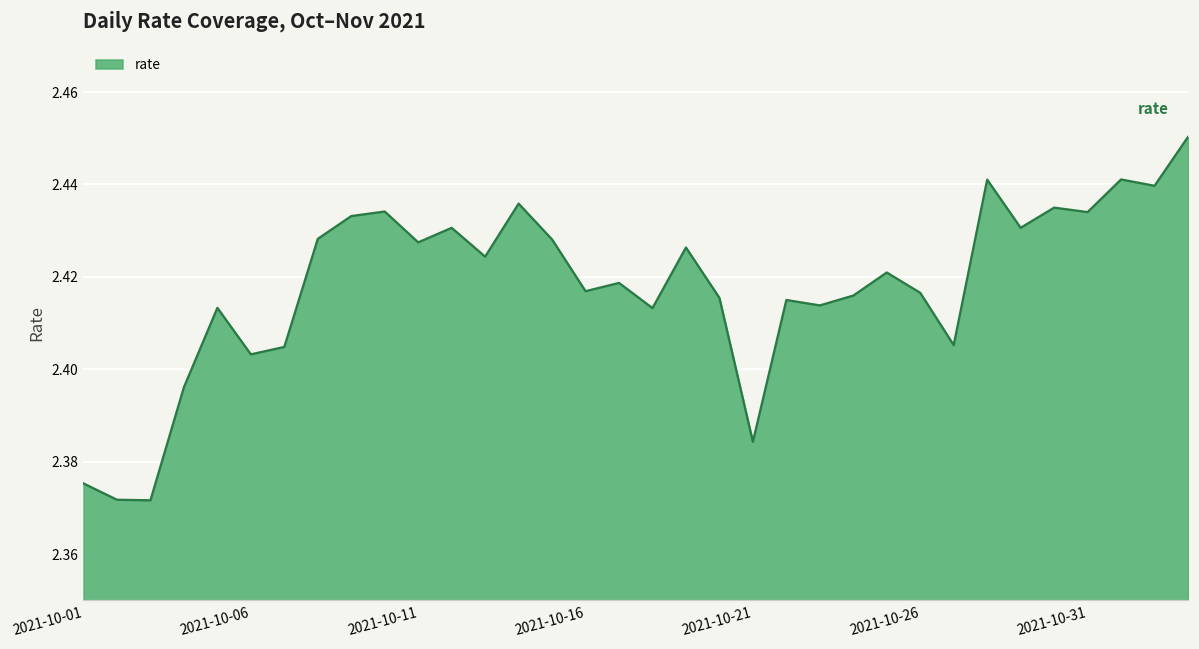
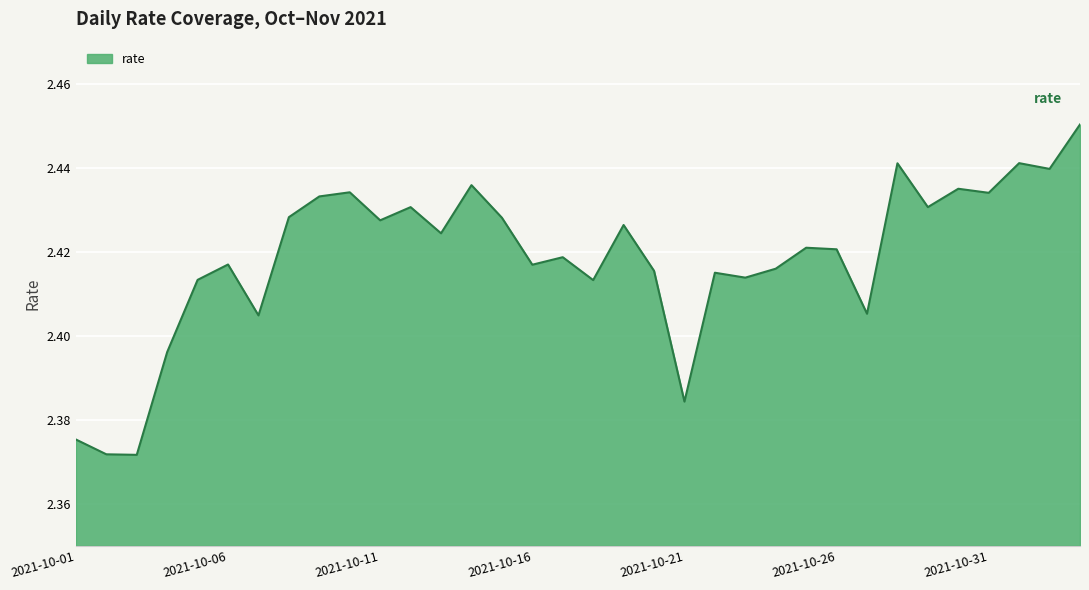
2021-10-06: 2.403 -> 2.417
2021-10-26: 2.417 -> 2.421
